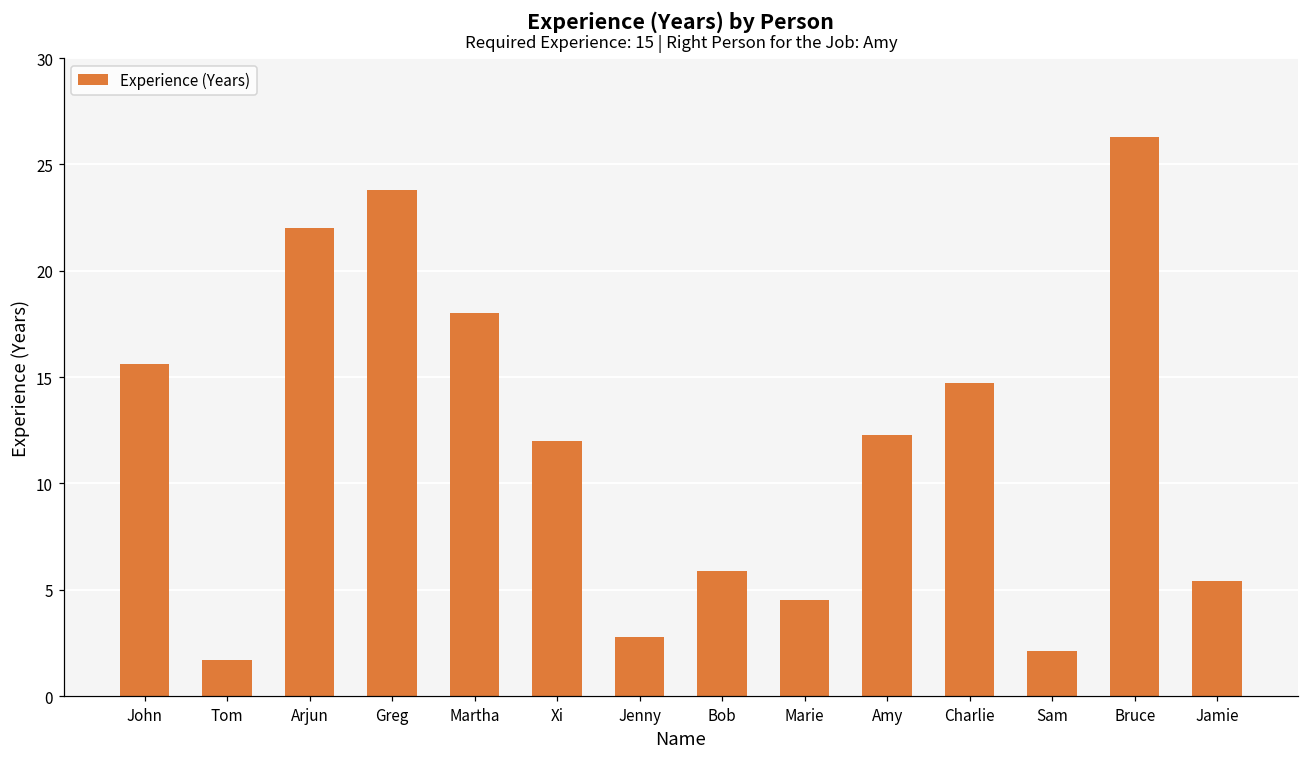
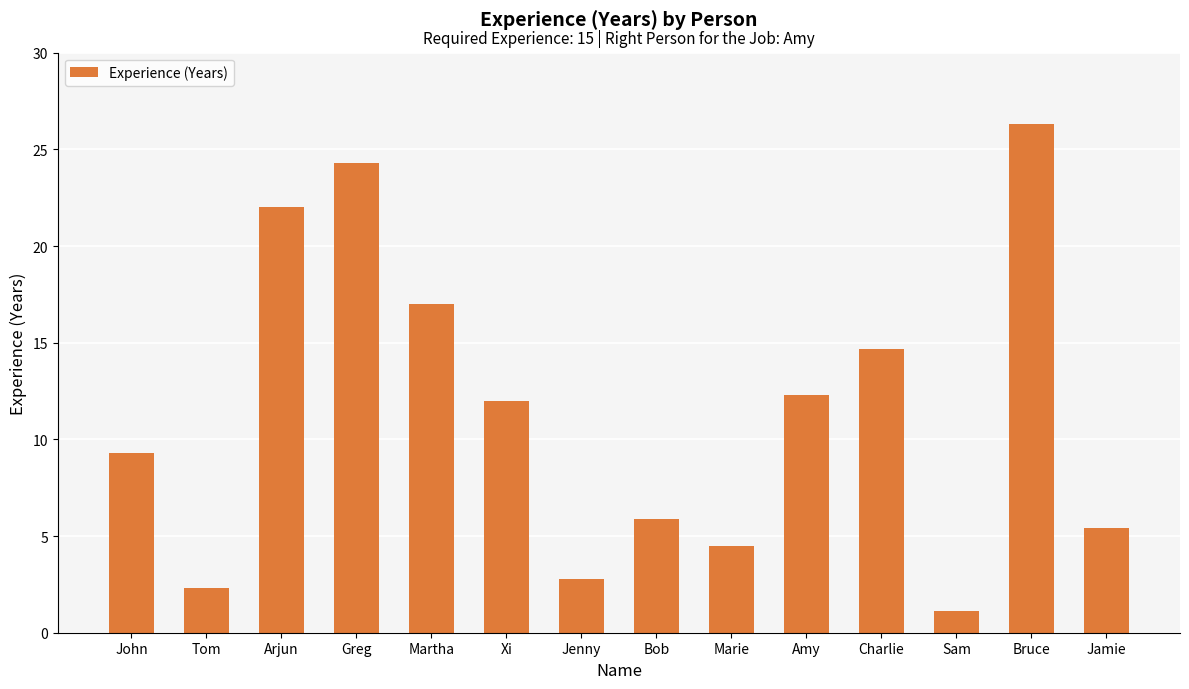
John: 15.6 -> 9.3
Tom: 1.7 -> 2.3
Greg: 23.8 -> 24.3
Martha: 18 -> 17
Sam: 2.1 -> 1.1
